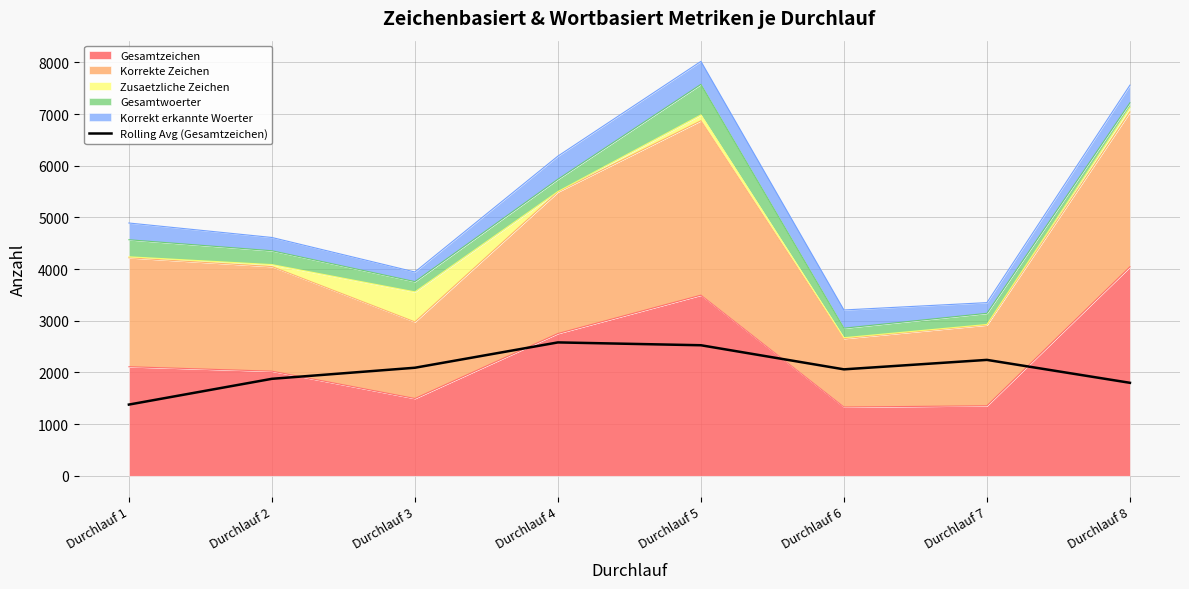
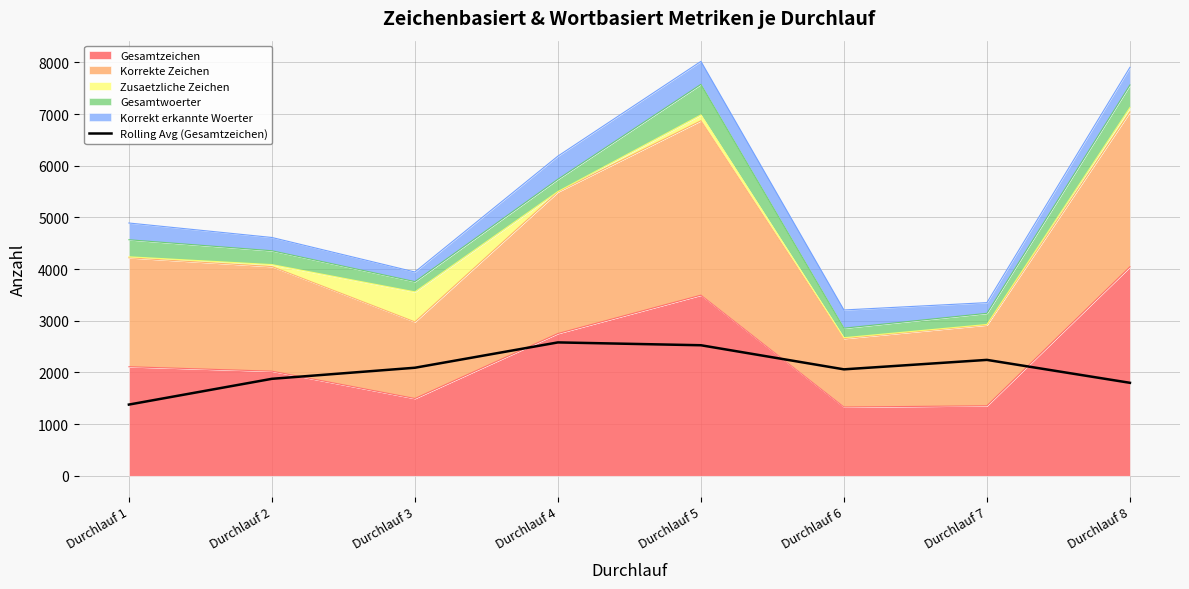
Gesamtwoerter, Durchlauf 8: 100 -> 400
